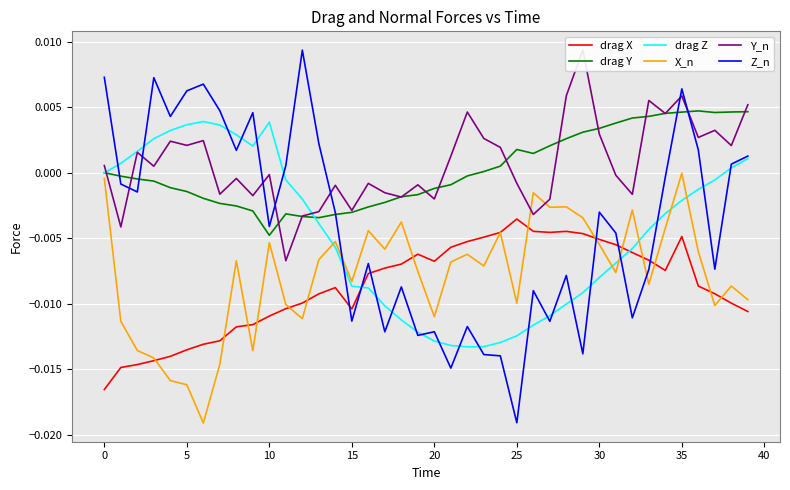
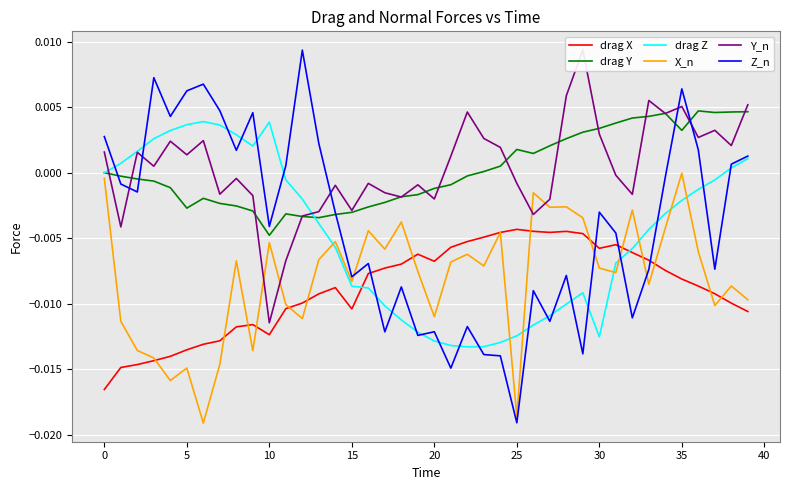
Y_n, 0: 0.0006 -> 0.0016
Z_n, 0: 0.0073 -> 0.0028
drag Y, 5: -0.0014 -> -0.0027
X_n, 5: -0.0162 -> -0.0149
Y_n, 5: 0.0021 -> 0.0014
drag X, 10: -0.0109 -> -0.0124
Y_n, 10: -0.0001 -> -0.0114
Z_n, 15: -0.0113 -> -0.0079
drag X, 25: -0.0035 -> -0.0043
X_n, 25: -0.0100 -> -0.0186
drag X, 30: -0.0051 -> -0.0058
drag Z, 30: -0.0080 -> -0.0125
X_n, 30: -0.0055 -> -0.0073
drag X, 35: -0.0049 -> -0.0081
drag Y, 35: 0.0046 -> 0.0032
Y_n, 35: 0.0059 -> 0.0051
